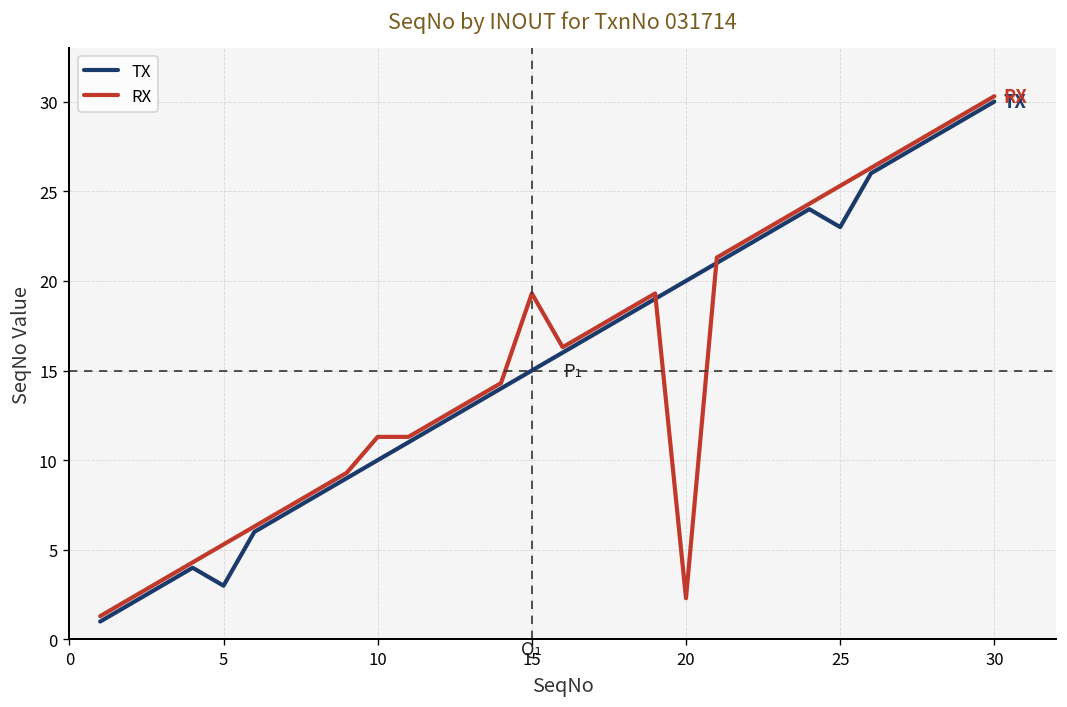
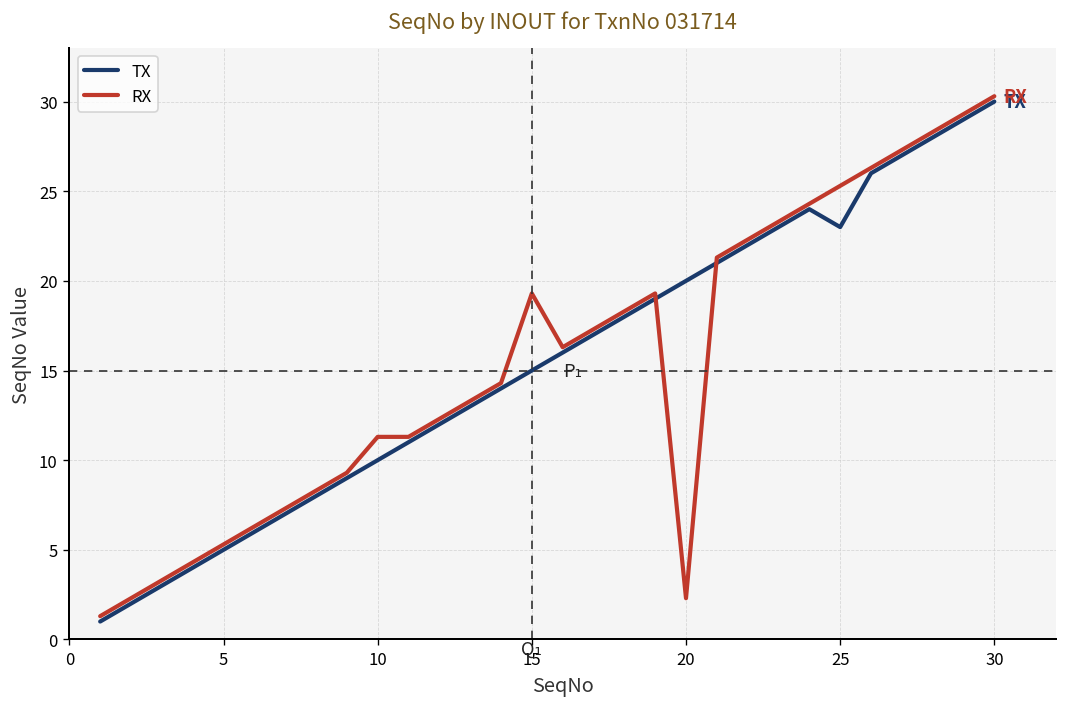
TX, 5: 3 -> 5
